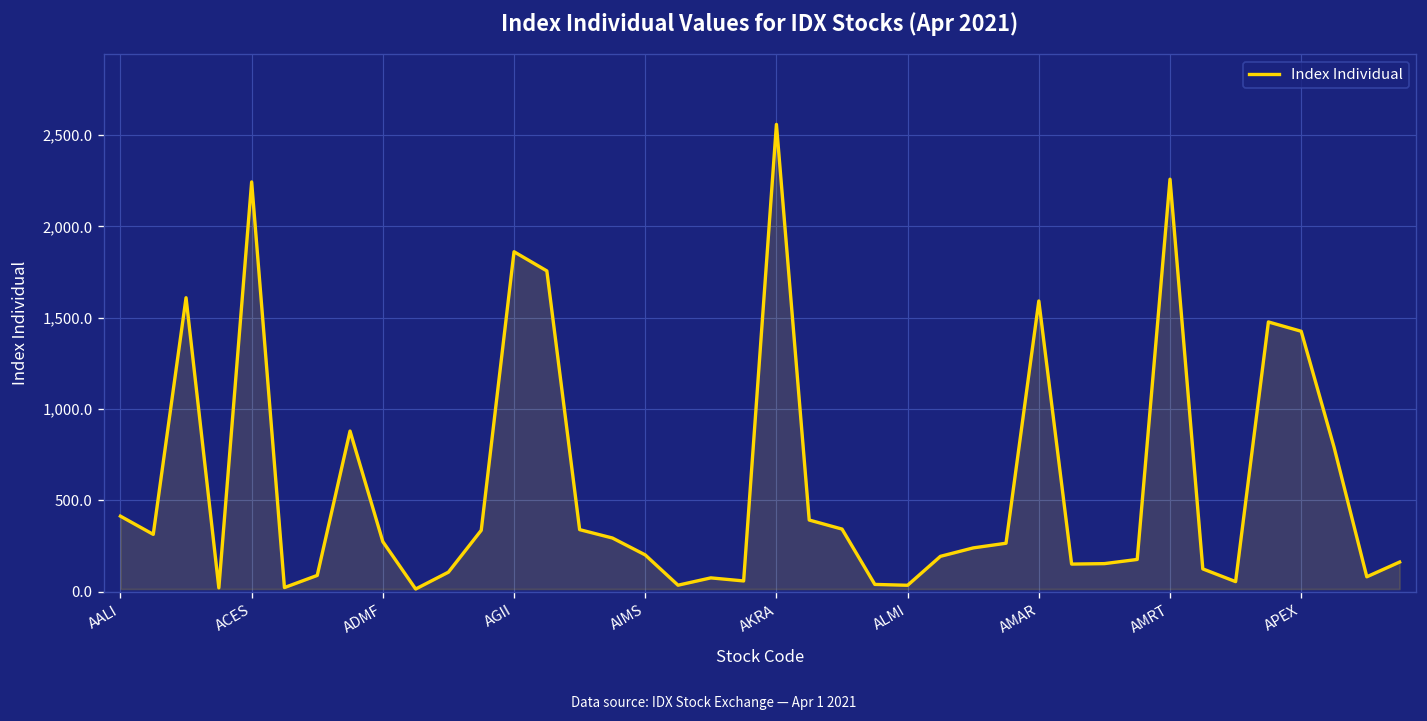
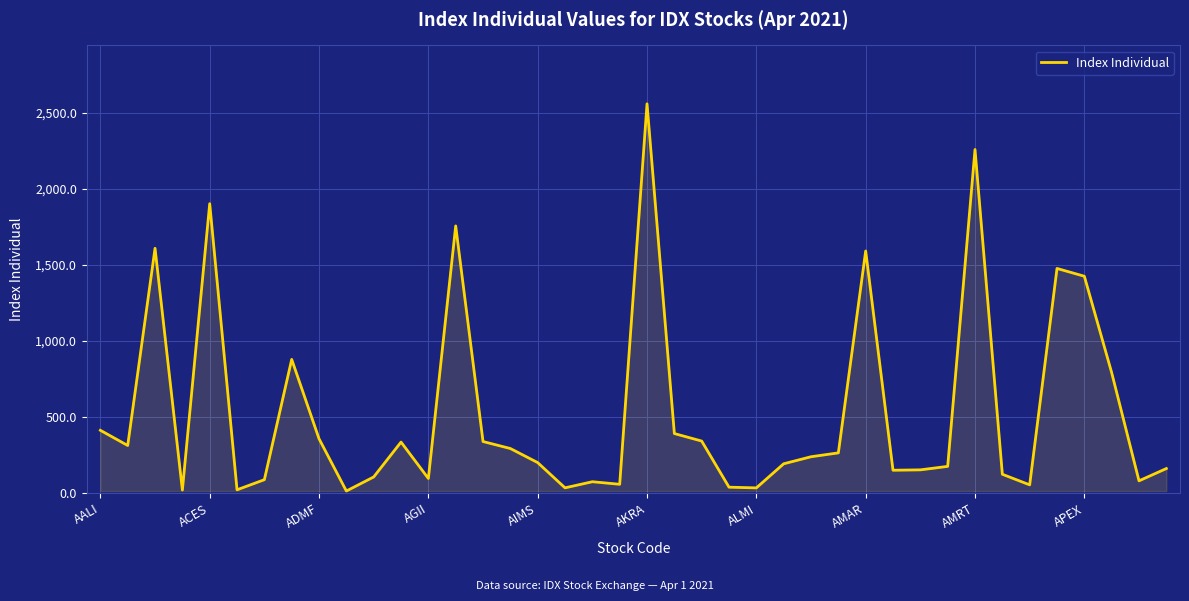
ACES: 2,240 -> 1,900
ADMF: 270 -> 360
AGII: 1,860 -> 100
